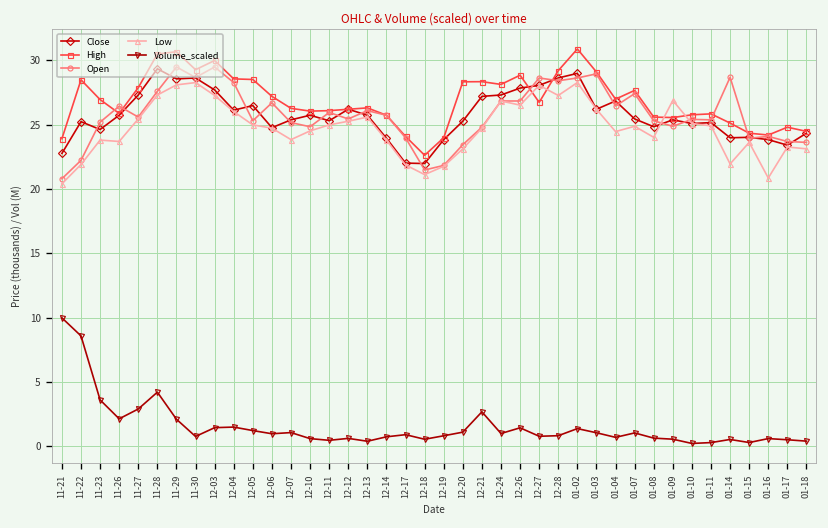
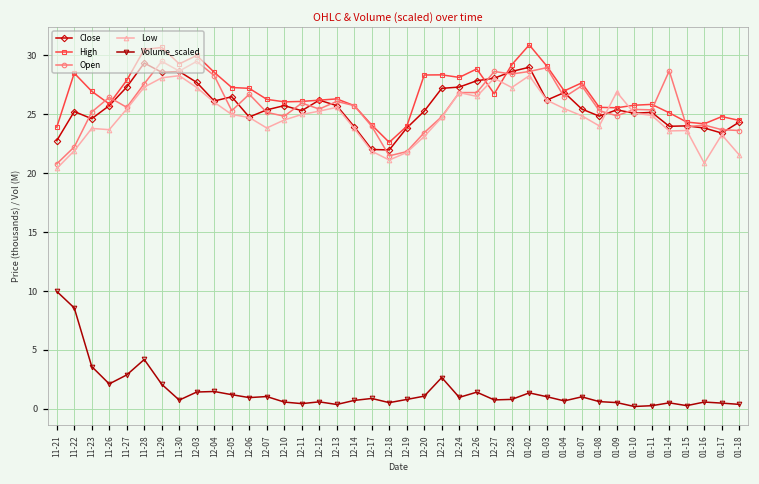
High, 12-05: 28.5 -> 27.3
Low, 01-04: 24.5 -> 25.5
Low, 01-14: 21.9 -> 23.6
Low, 01-18: 23.1 -> 21.6
